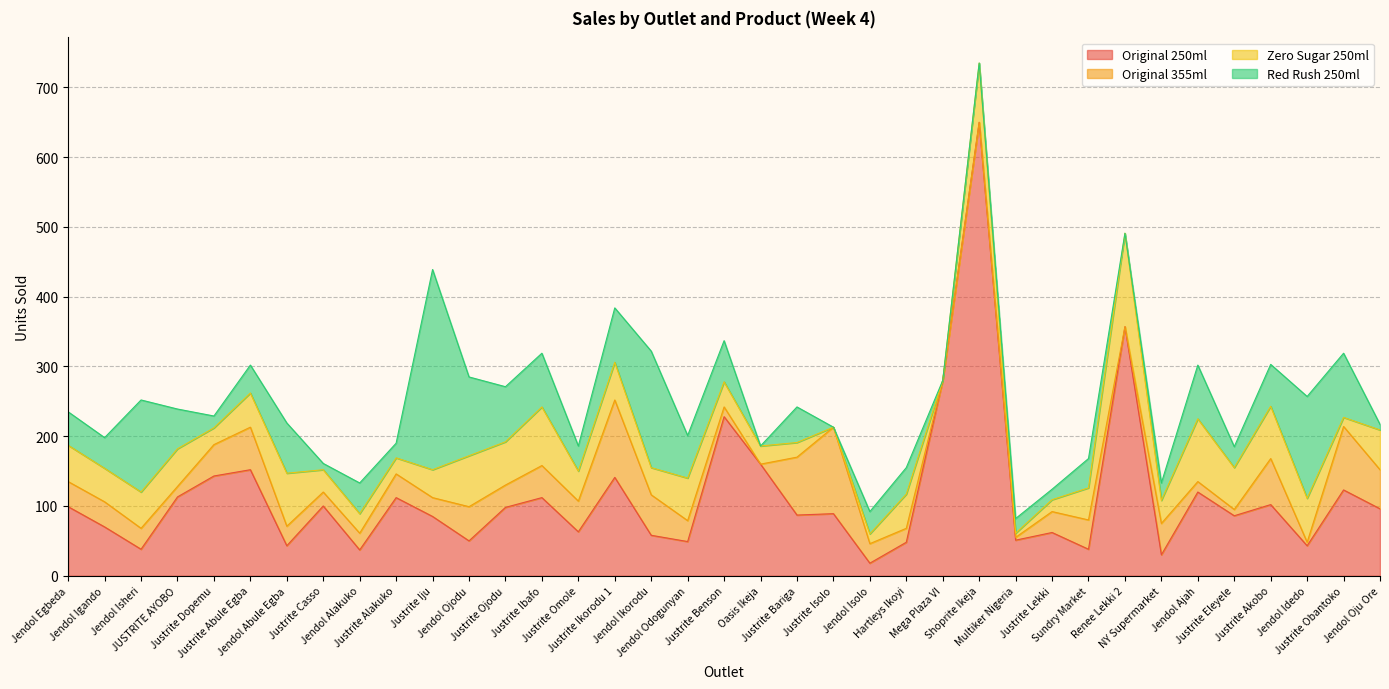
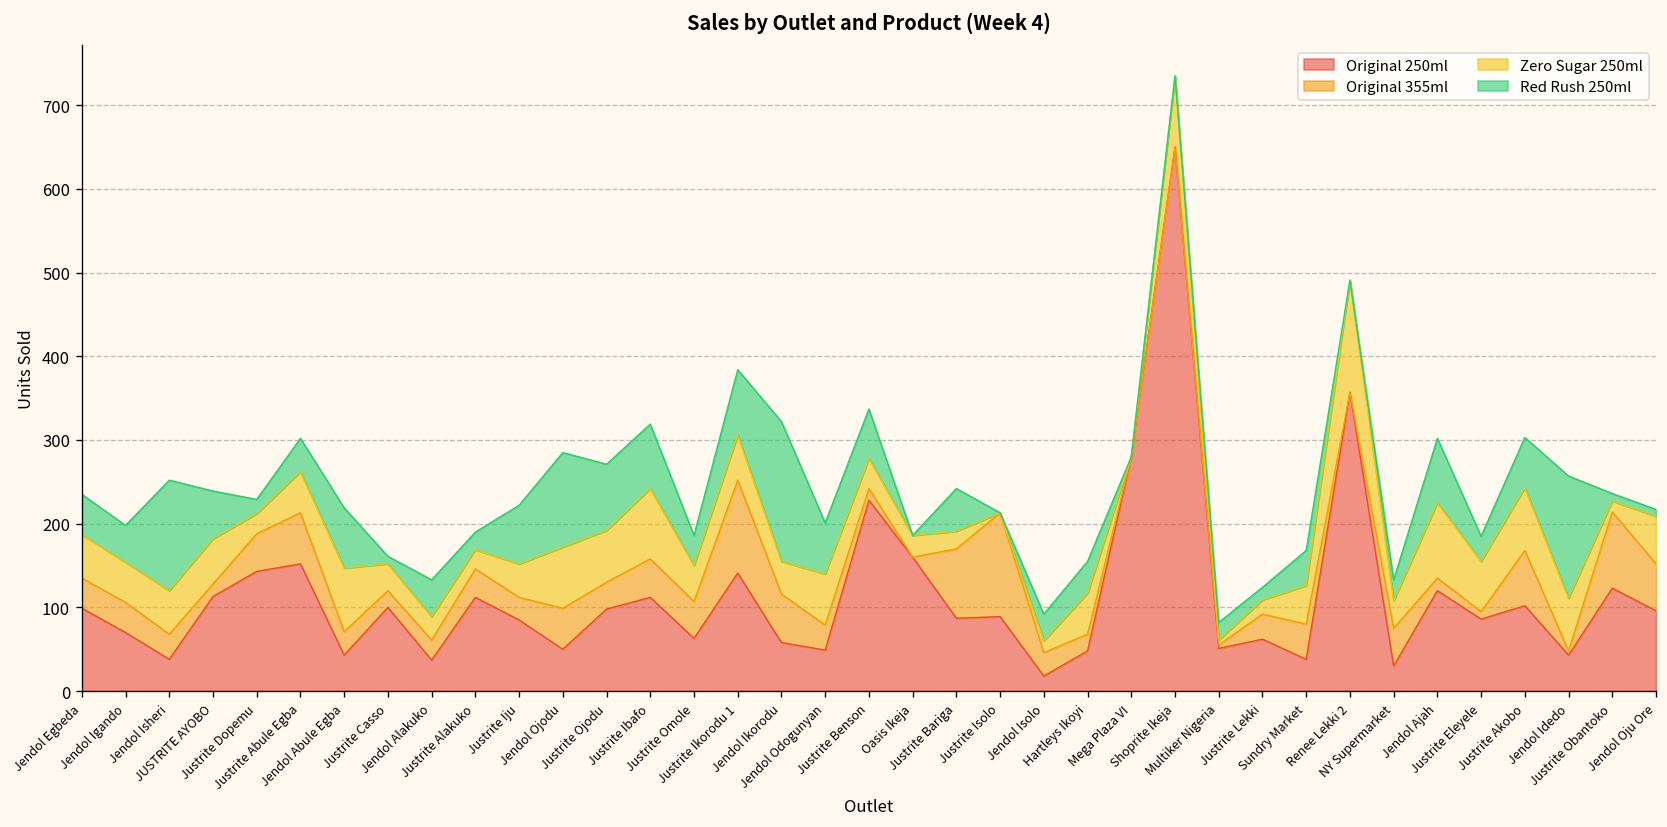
Red Rush 250ml, Justrite Iju: 290 -> 70
Red Rush 250ml, Justrite Obantoko: 90 -> 10
